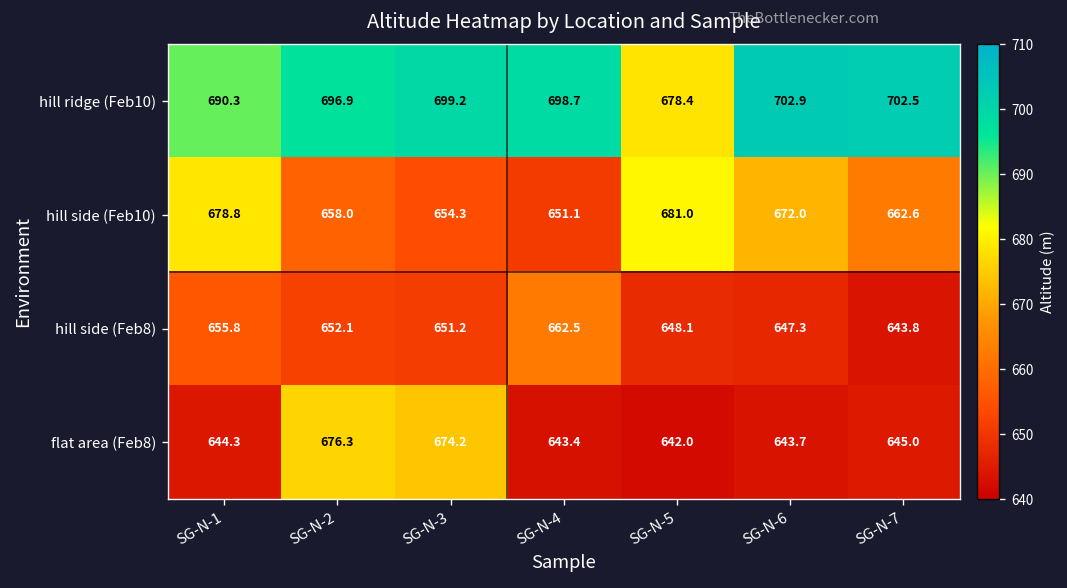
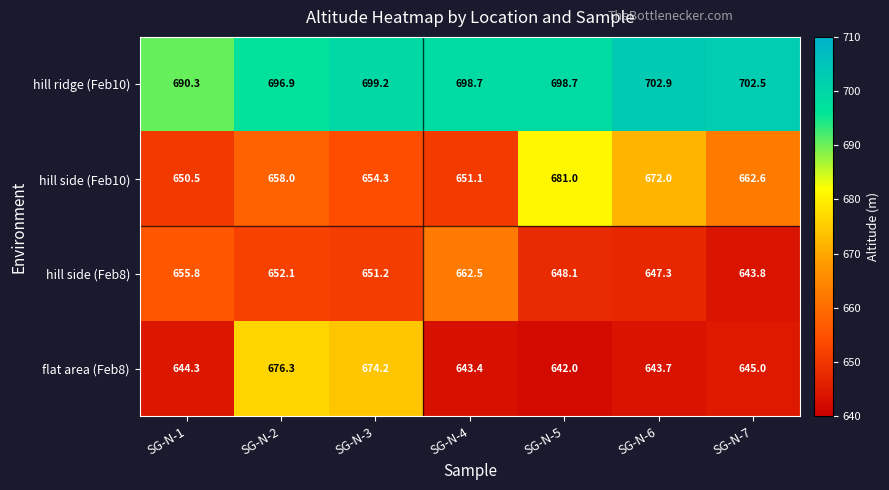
hill ridge (Feb10), SG-N-5: 678.4 -> 698.7
hill side (Feb10), SG-N-1: 678.8 -> 650.5
